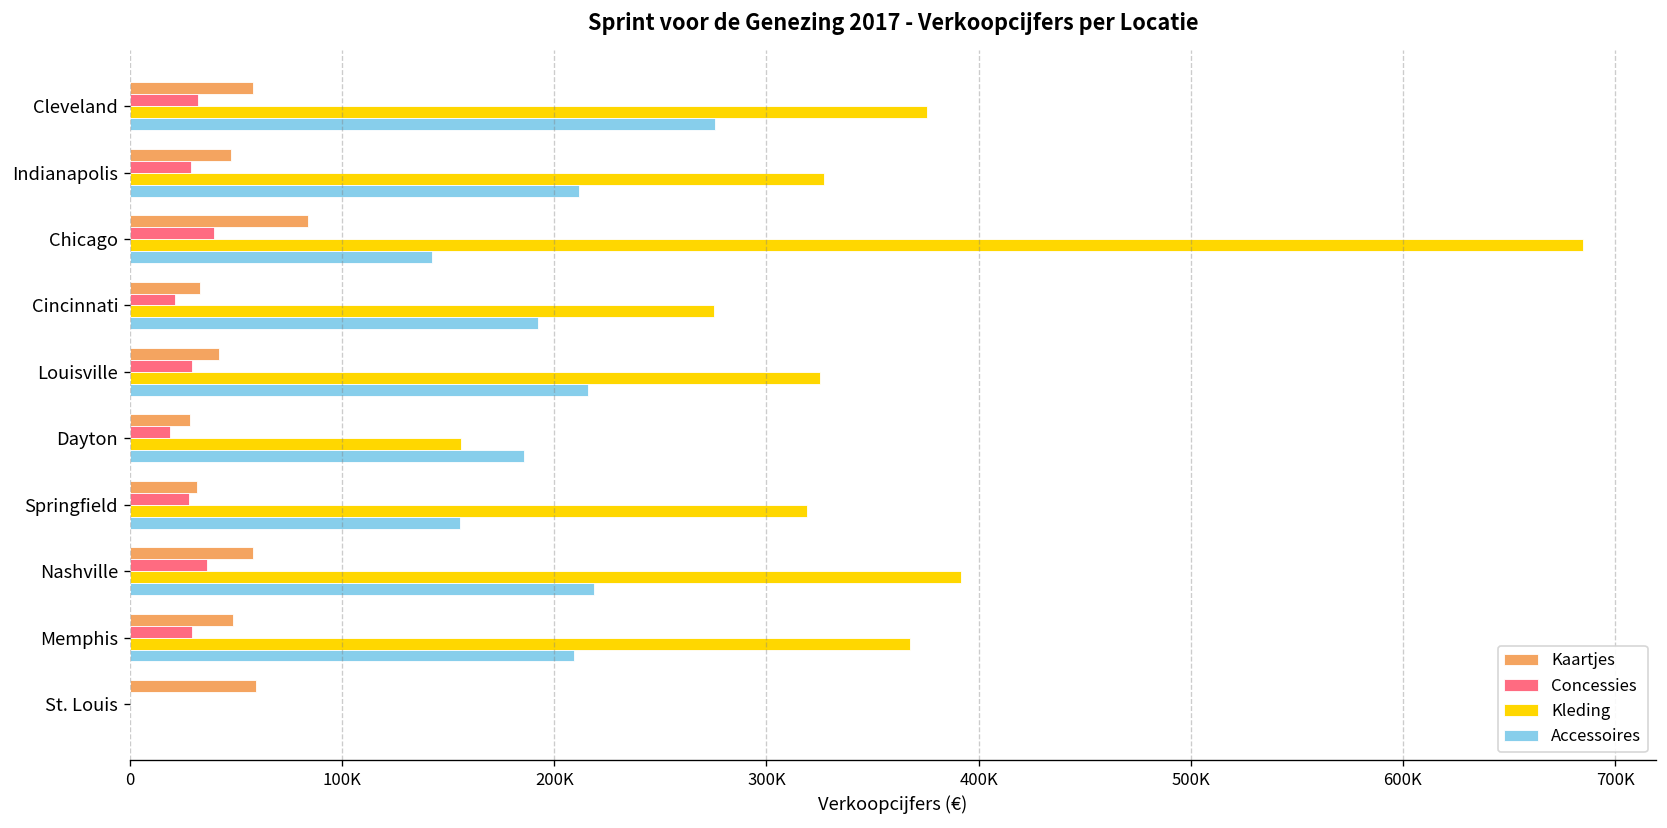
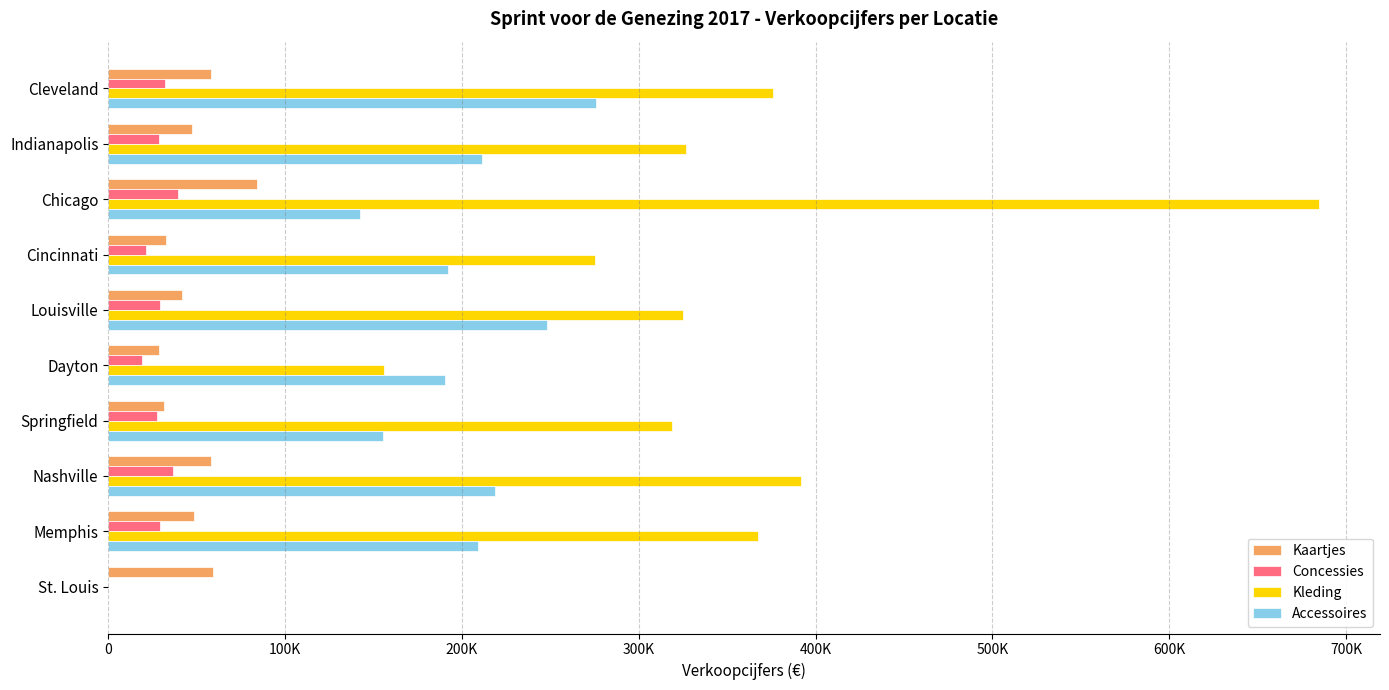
Accessoires, Louisville: 216000 -> 248000
Accessoires, Dayton: 186000 -> 191000
